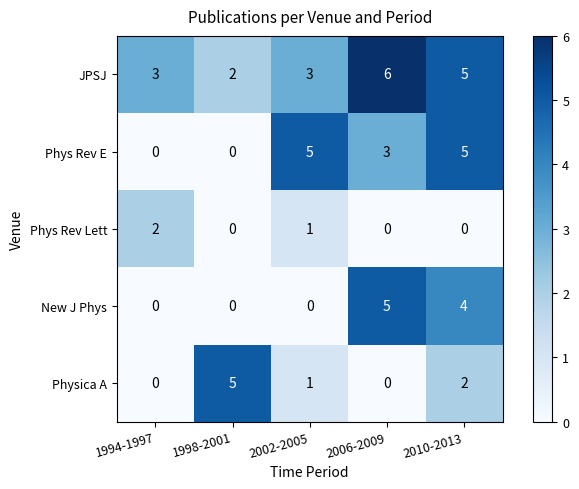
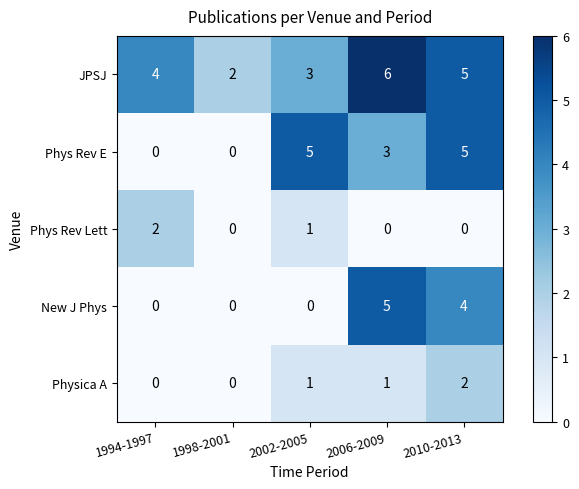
JPSJ, 1994-1997: 3 -> 4
Physica A, 1998-2001: 5 -> 0
Physica A, 2006-2009: 0 -> 1
